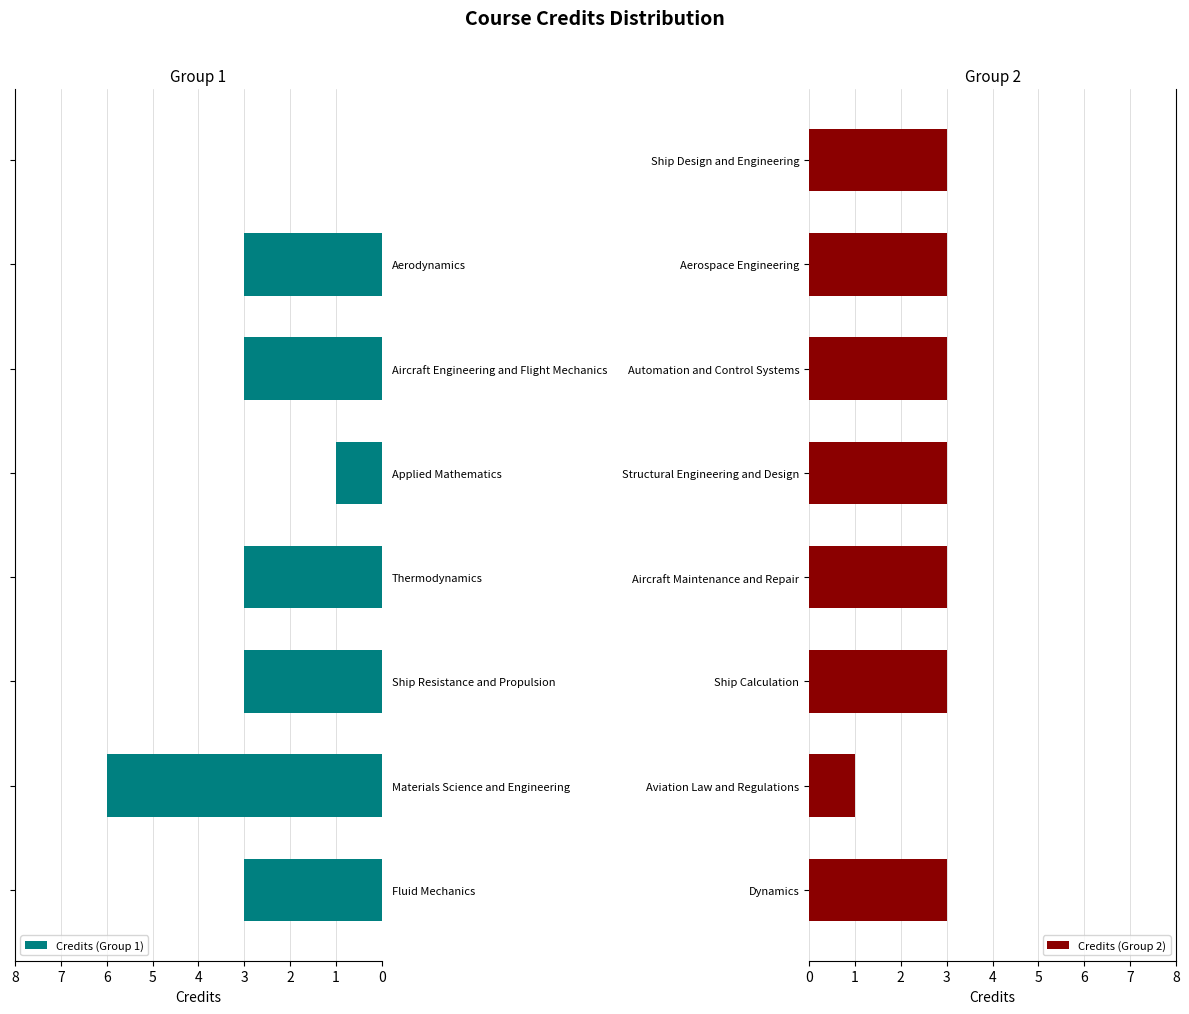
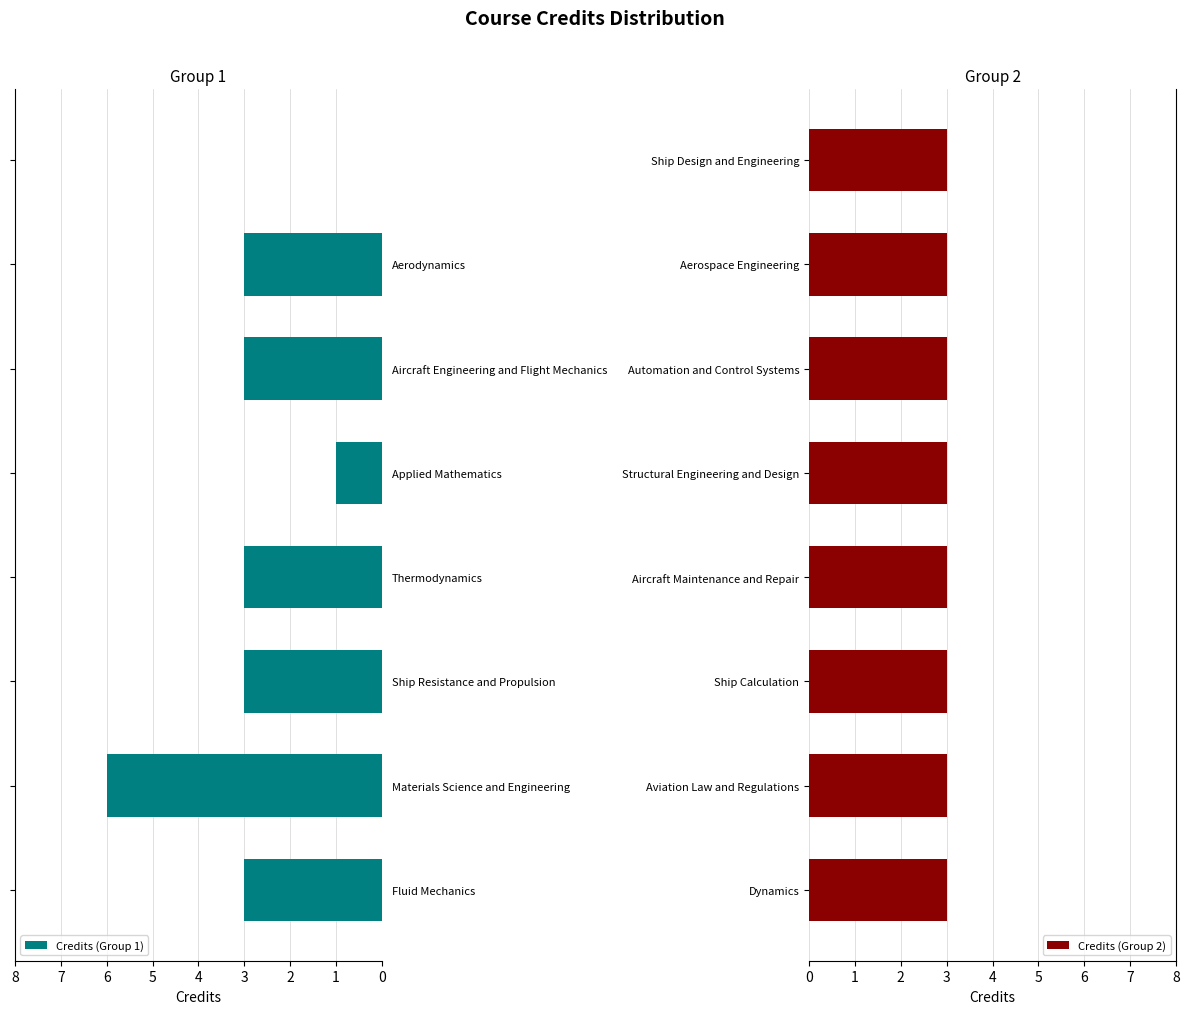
Group 2, Aviation Law and Regulations: 1 -> 3
